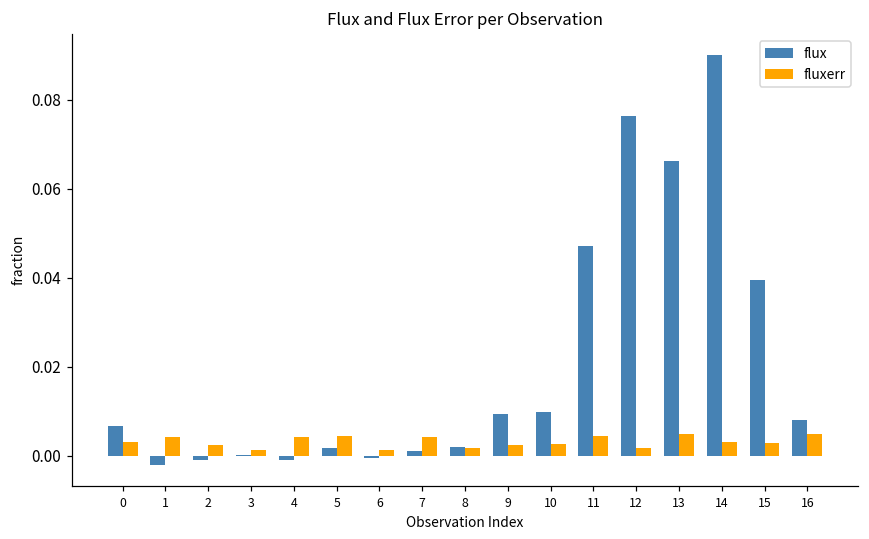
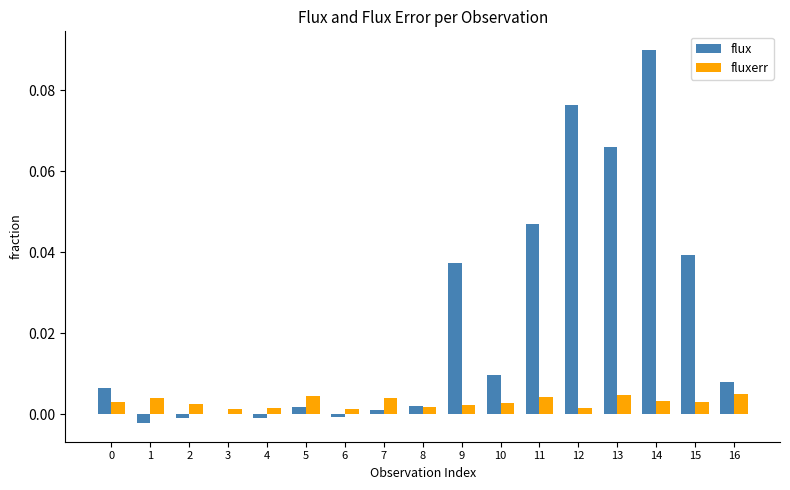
fluxerr, 4: 0.004 -> 0.002
flux, 9: 0.009 -> 0.037
